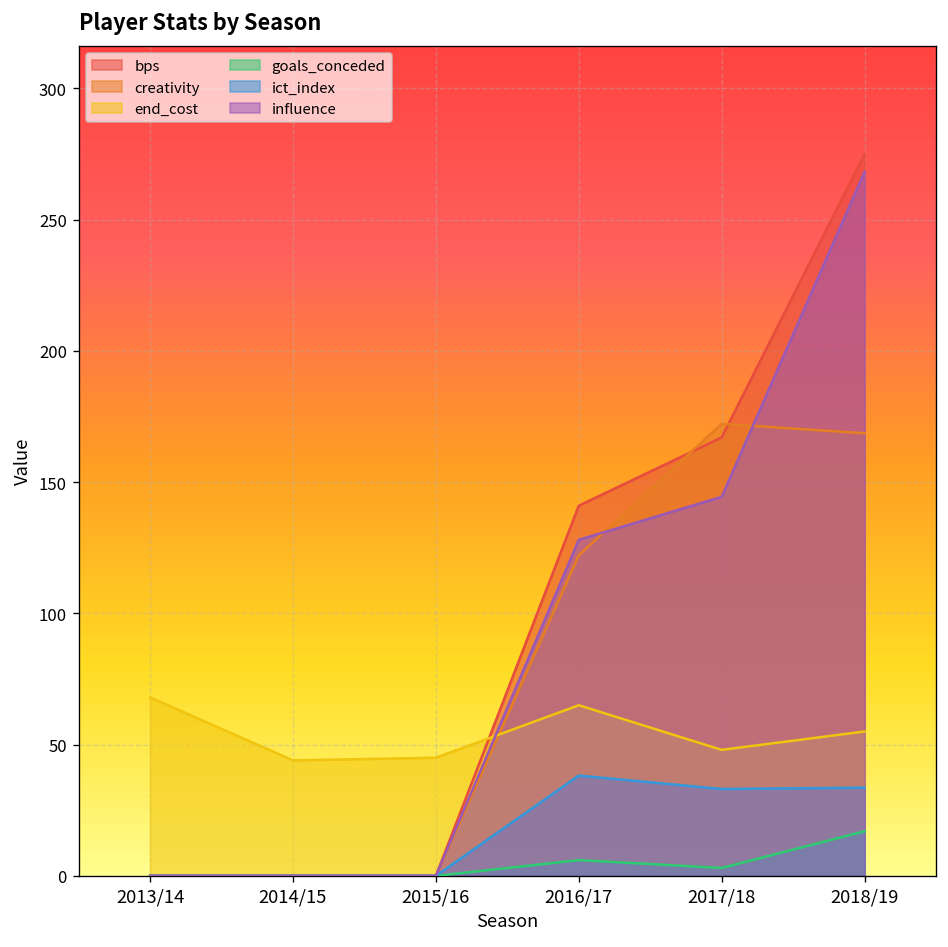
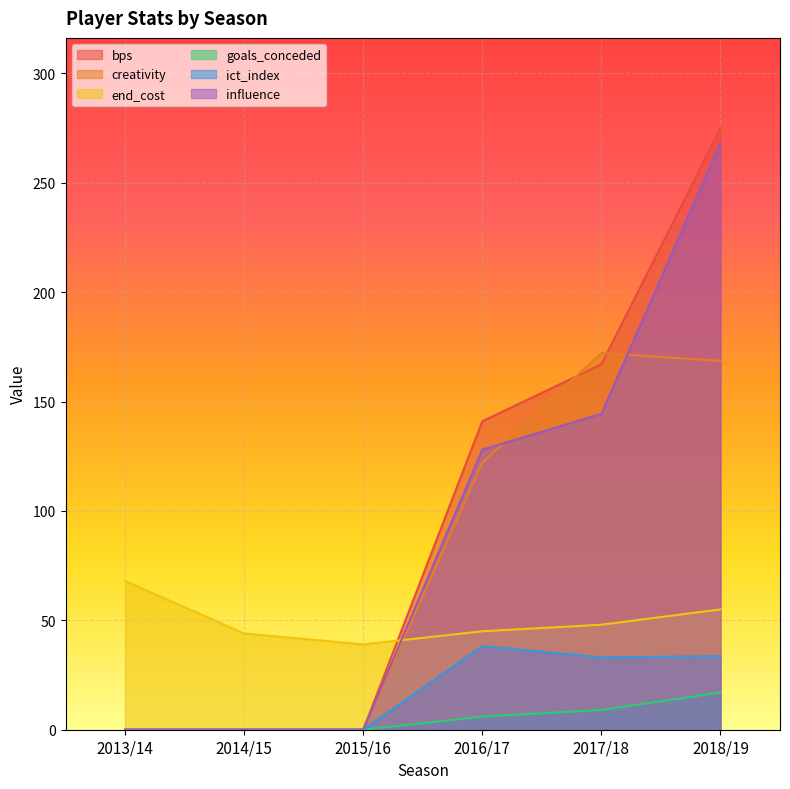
end_cost, 2015/16: 45 -> 39
end_cost, 2016/17: 65 -> 45
goals_conceded, 2017/18: 3 -> 9
